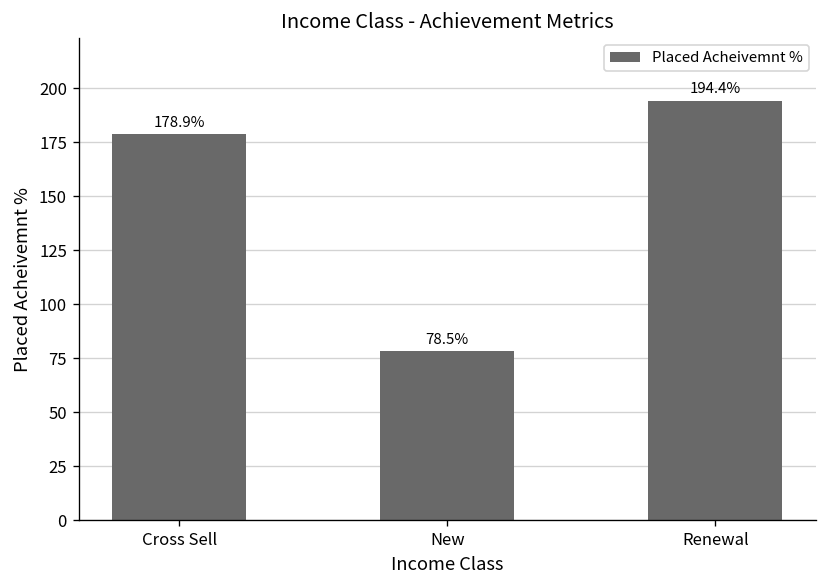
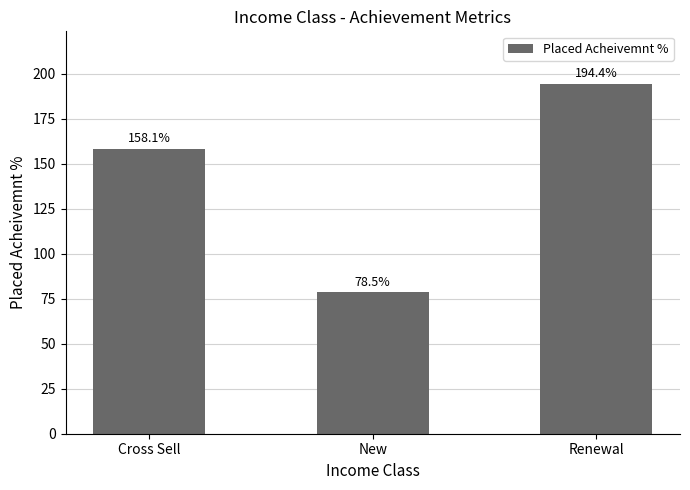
Cross Sell: 178.9% -> 158.1%
